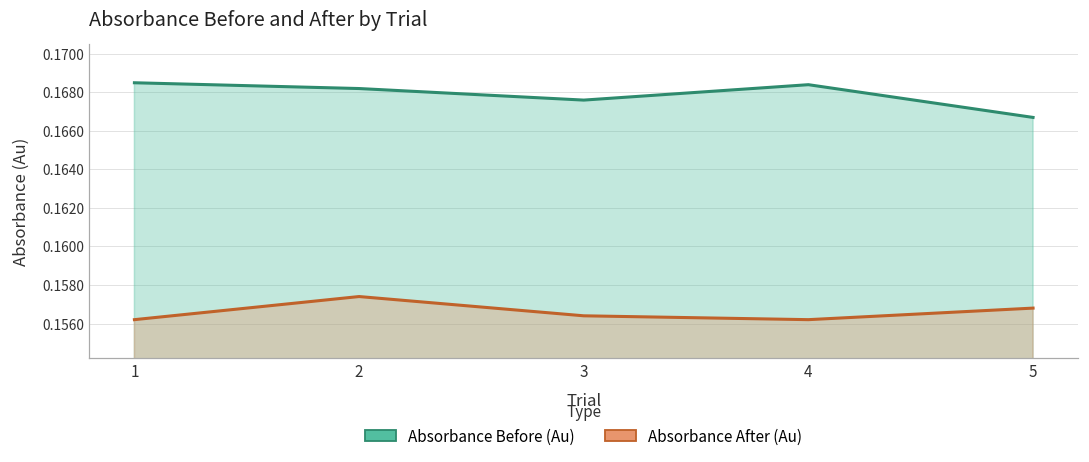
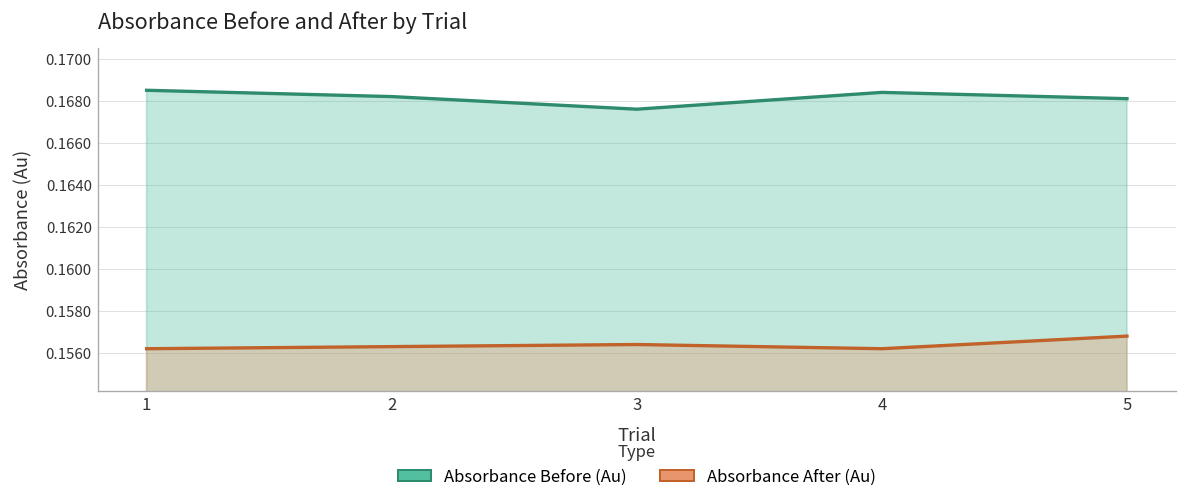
Absorbance After (Au), 2: 0.1574 -> 0.1563
Absorbance Before (Au), 5: 0.1667 -> 0.1681
